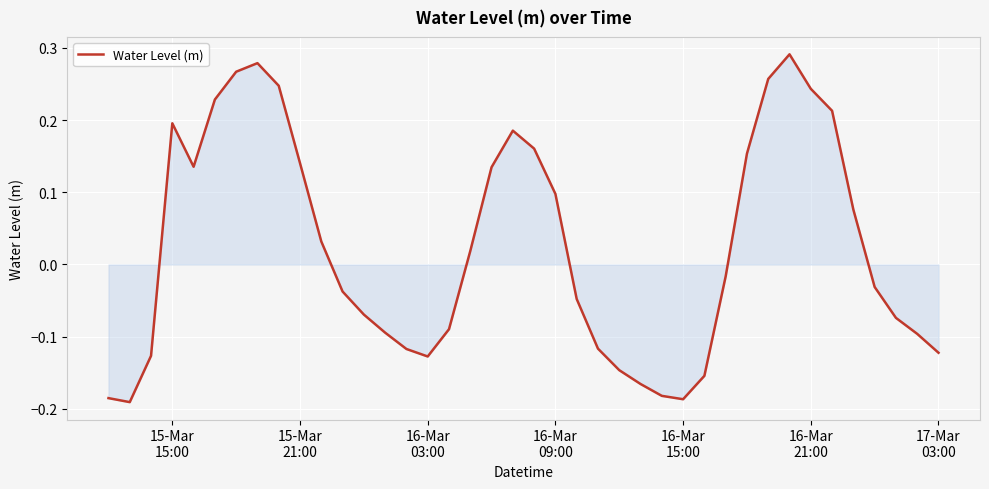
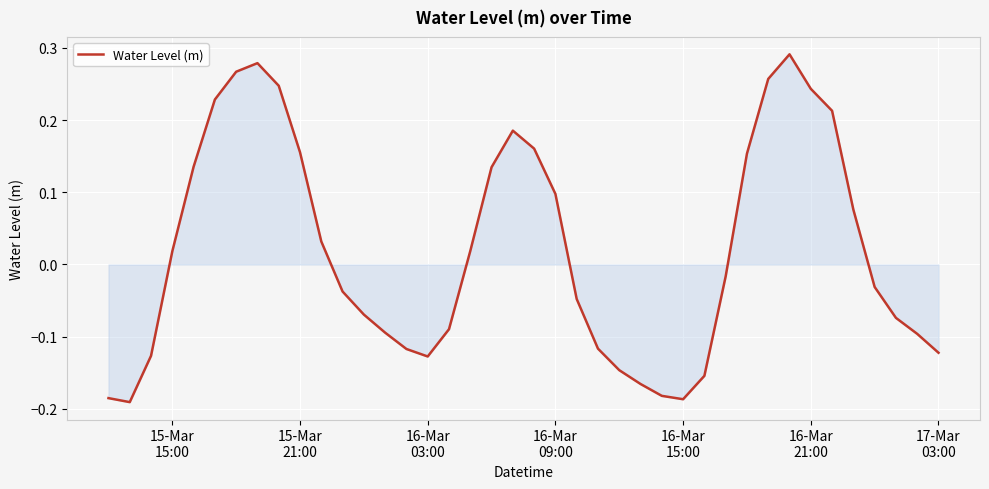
Water Level (m), 15-Mar 15:00: 0.20 -> 0.02
Water Level (m), 15-Mar 21:00: 0.14 -> 0.16
